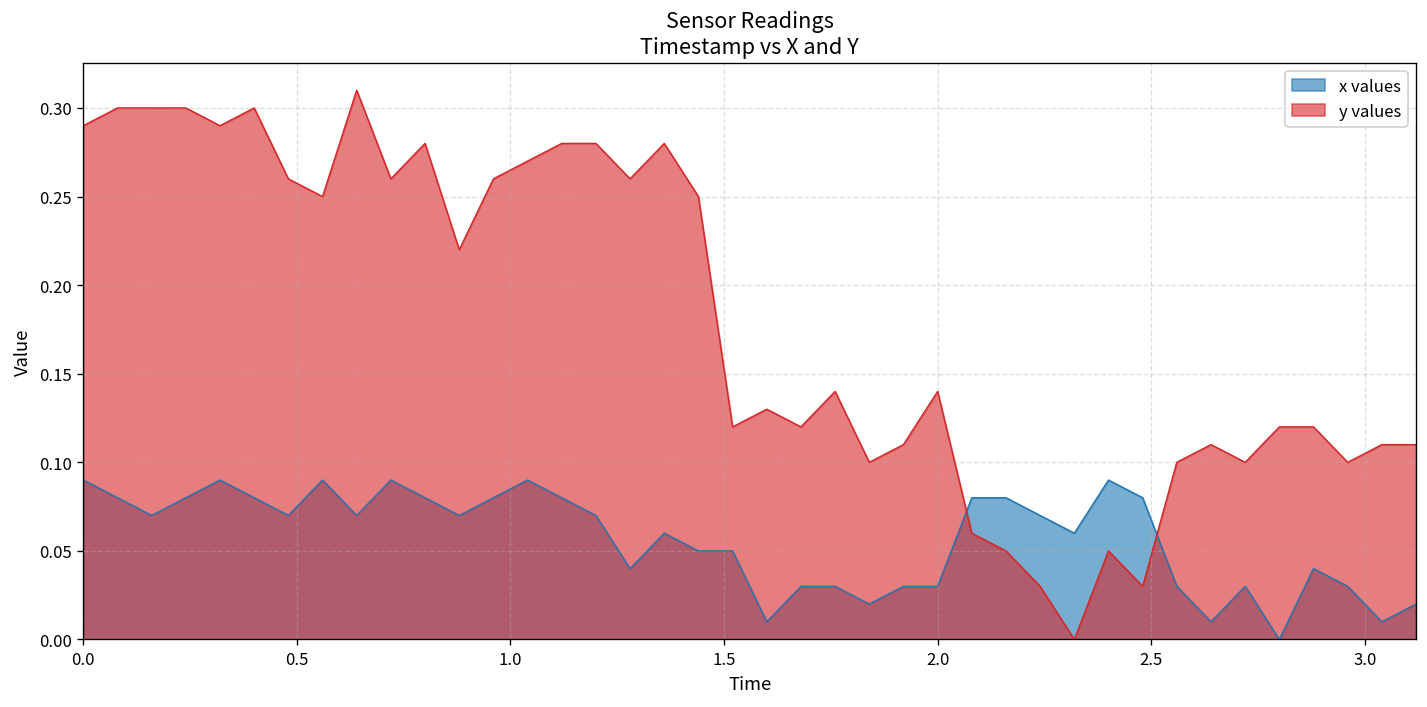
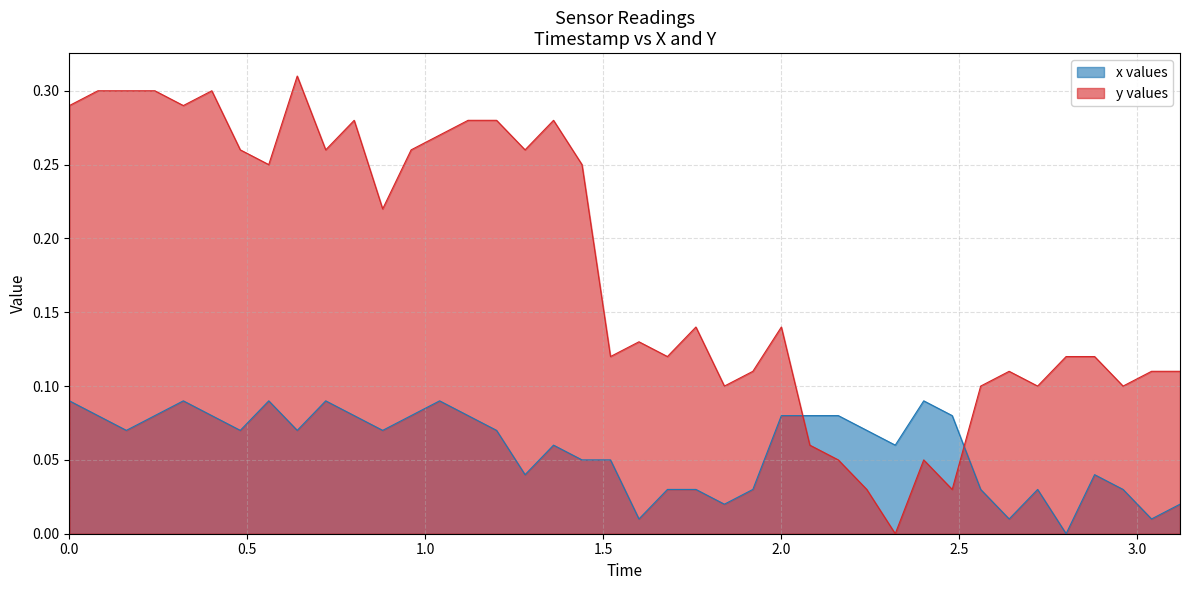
x values, 2.0: 0.030 -> 0.080
